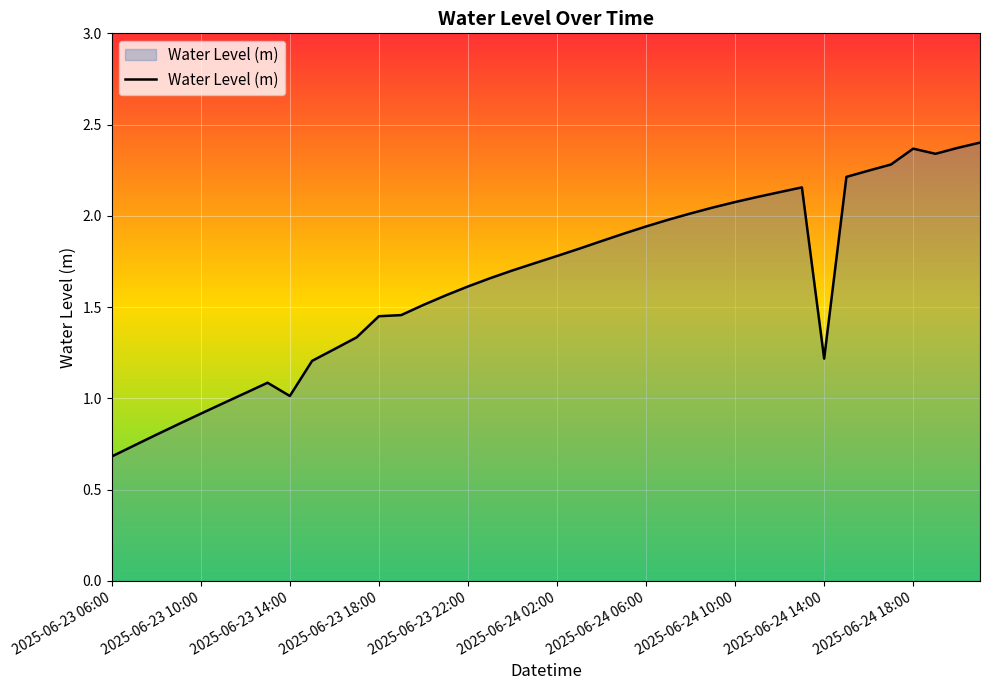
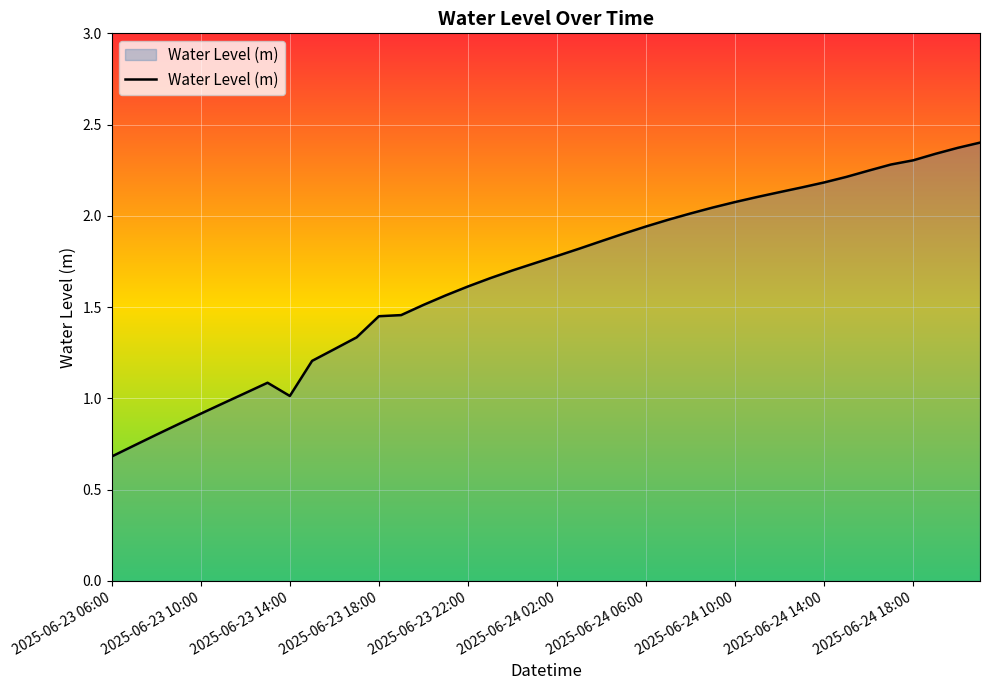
2025-06-24 14:00: 1.22 -> 2.18
2025-06-24 18:00: 2.37 -> 2.30
